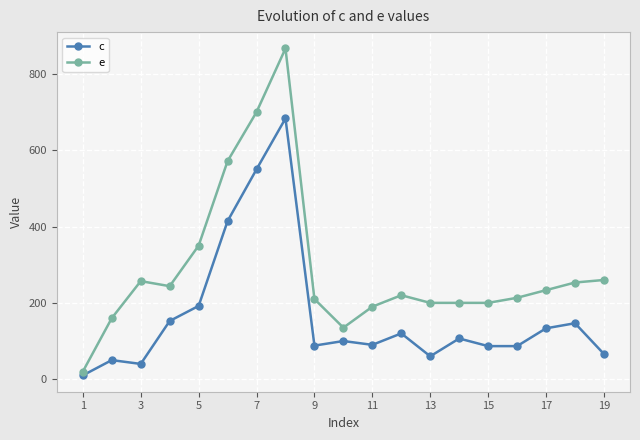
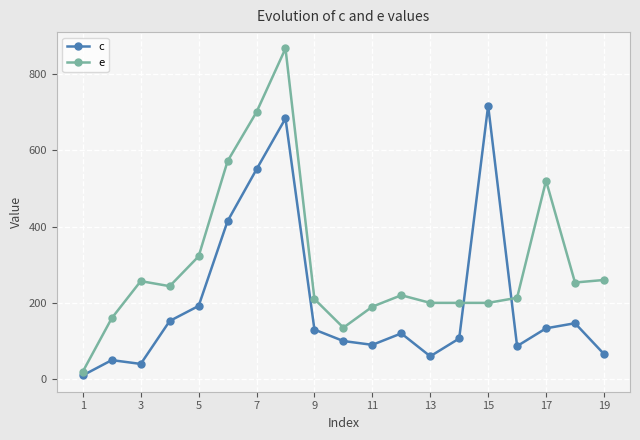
e, 5: 350 -> 320
c, 9: 90 -> 130
c, 15: 90 -> 720
e, 17: 230 -> 520
